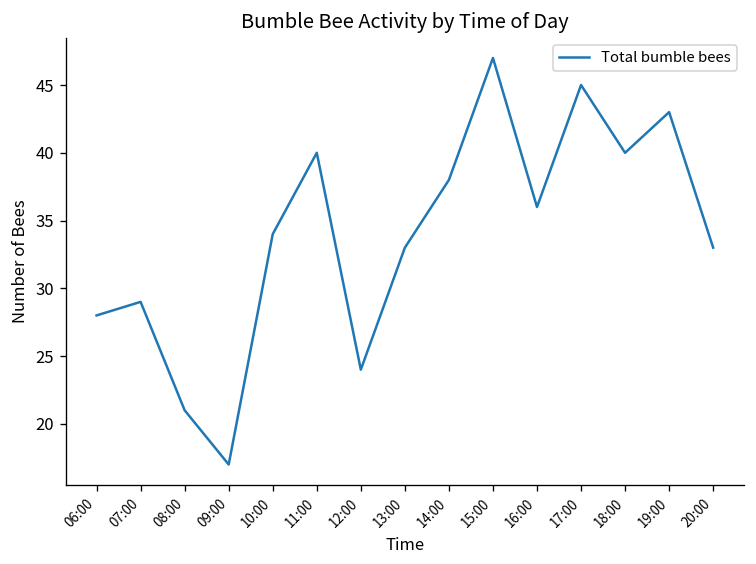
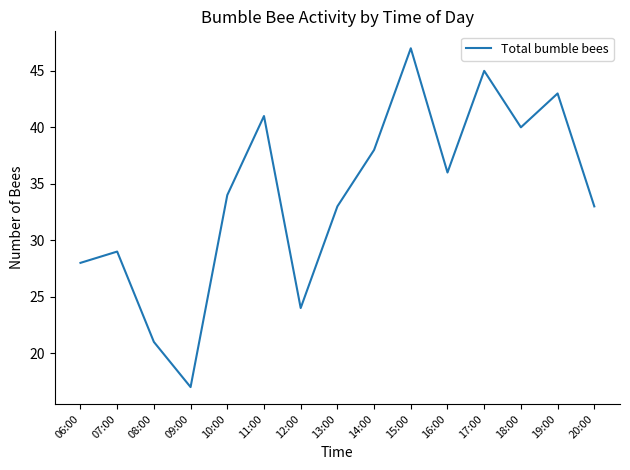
11:00: 40 -> 41
